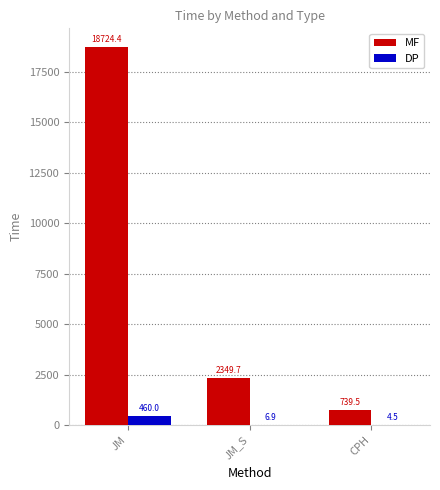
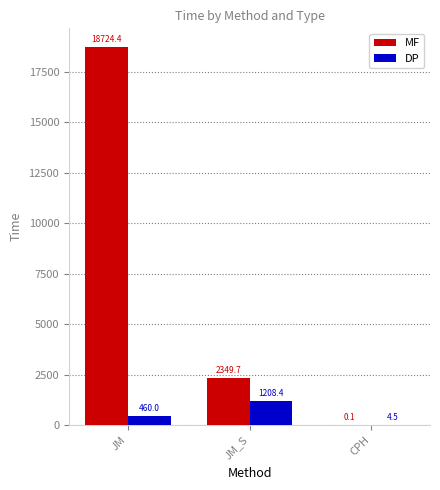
DP, JM_S: 6.9 -> 1208.4
MF, CPH: 739.5 -> 0.1
